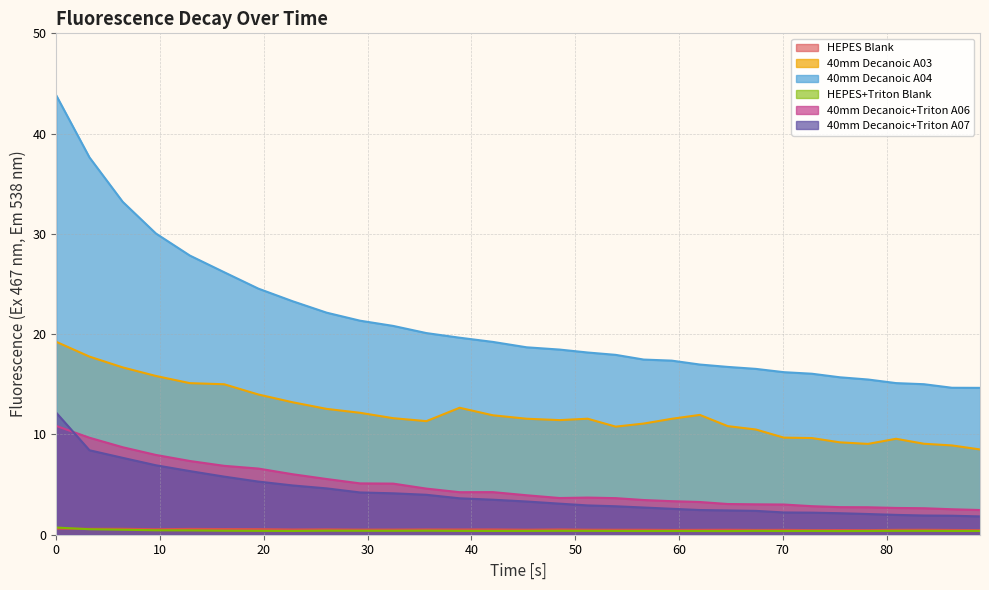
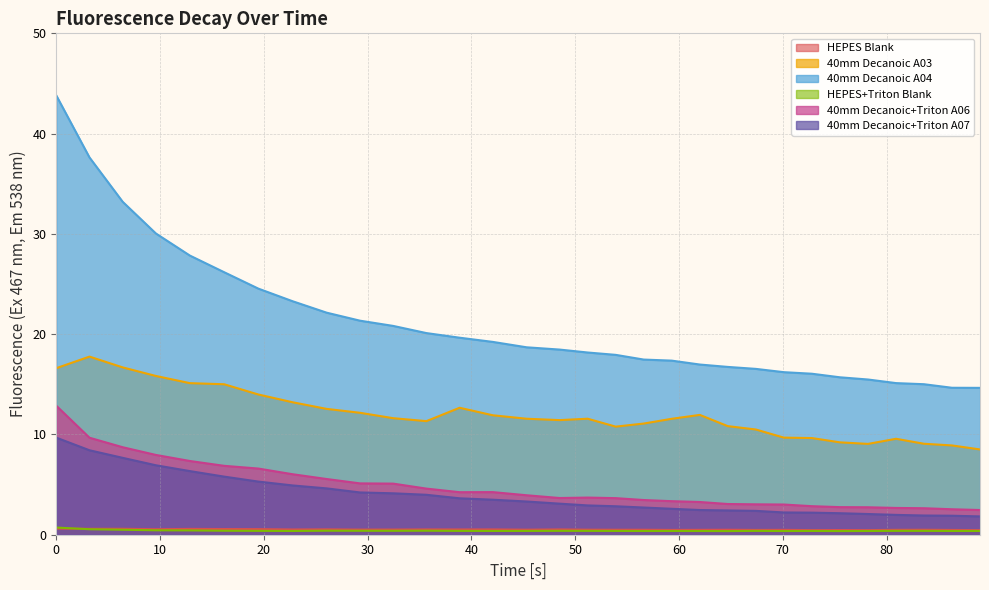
40mm Decanoic A03, 0: 19.2 -> 16.6
40mm Decanoic+Triton A06, 0: 10.8 -> 12.9
40mm Decanoic+Triton A07, 0: 12.2 -> 9.7
